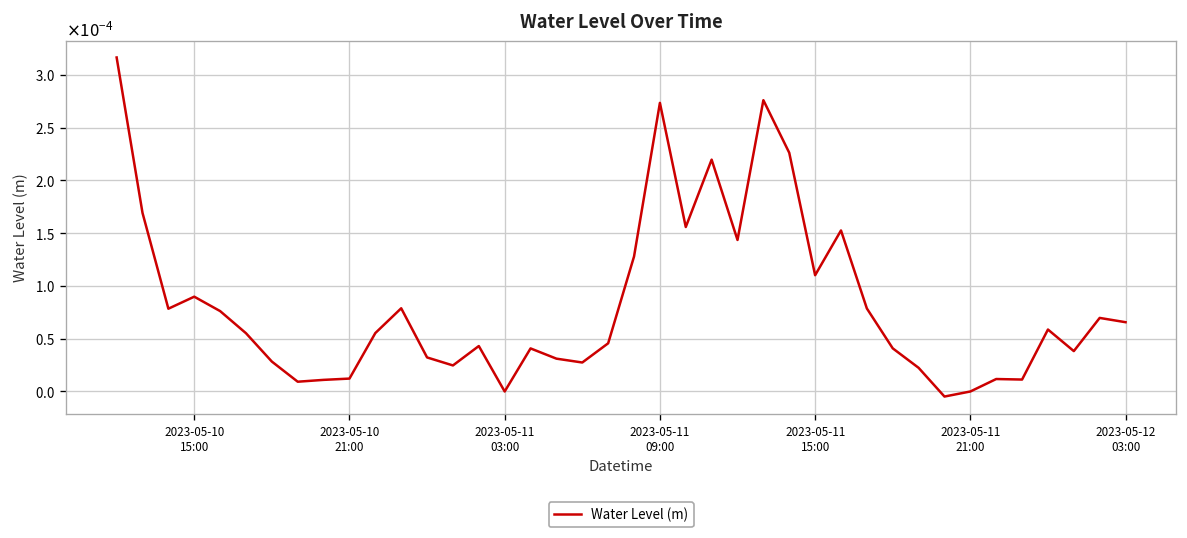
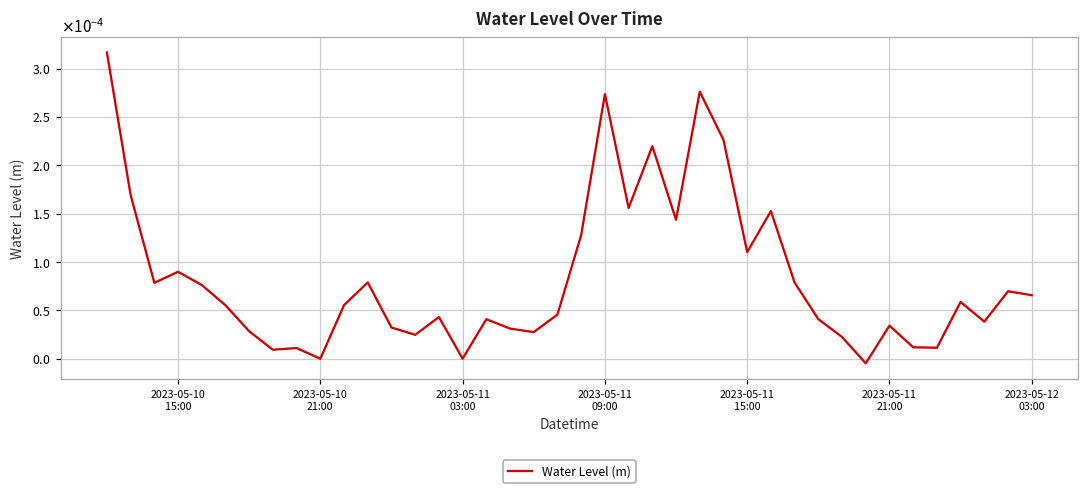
2023-05-10 21:00: 0.00001 -> 0.00000
2023-05-11 21:00: 0.00000 -> 0.00003
